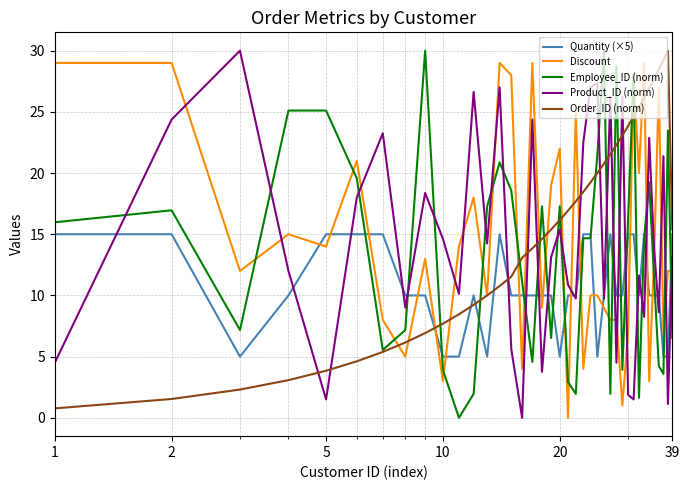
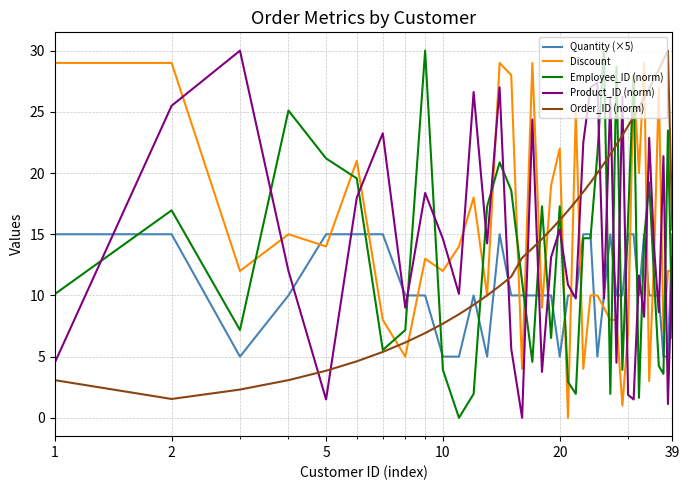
Employee_ID (norm), 1: 16.0 -> 10.1
Order_ID (norm), 1: 0.8 -> 3.1
Product_ID (norm), 2: 24.4 -> 25.5
Employee_ID (norm), 5: 25.1 -> 21.2
Discount, 10: 3 -> 12
